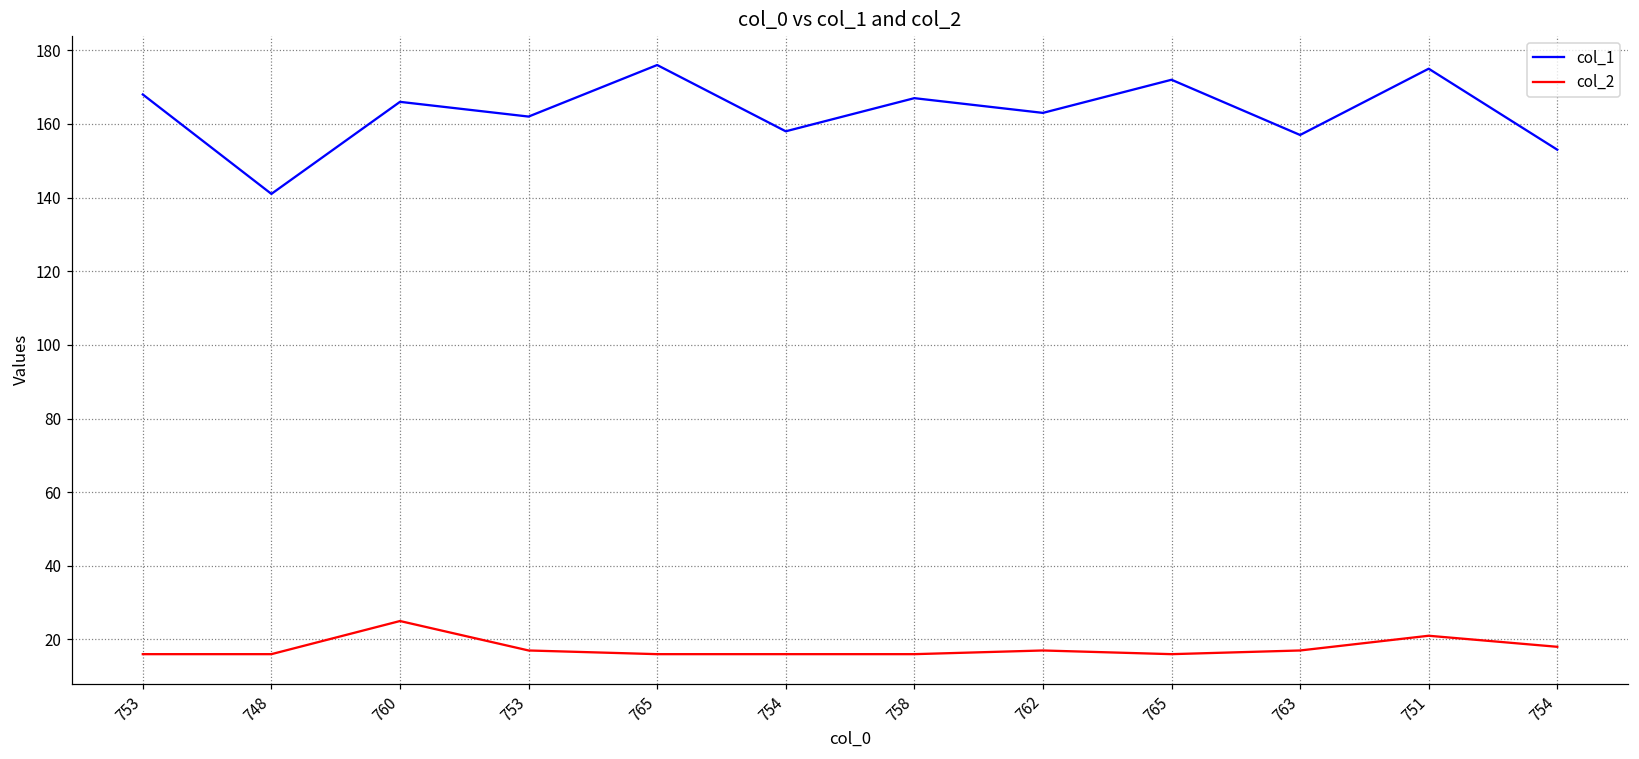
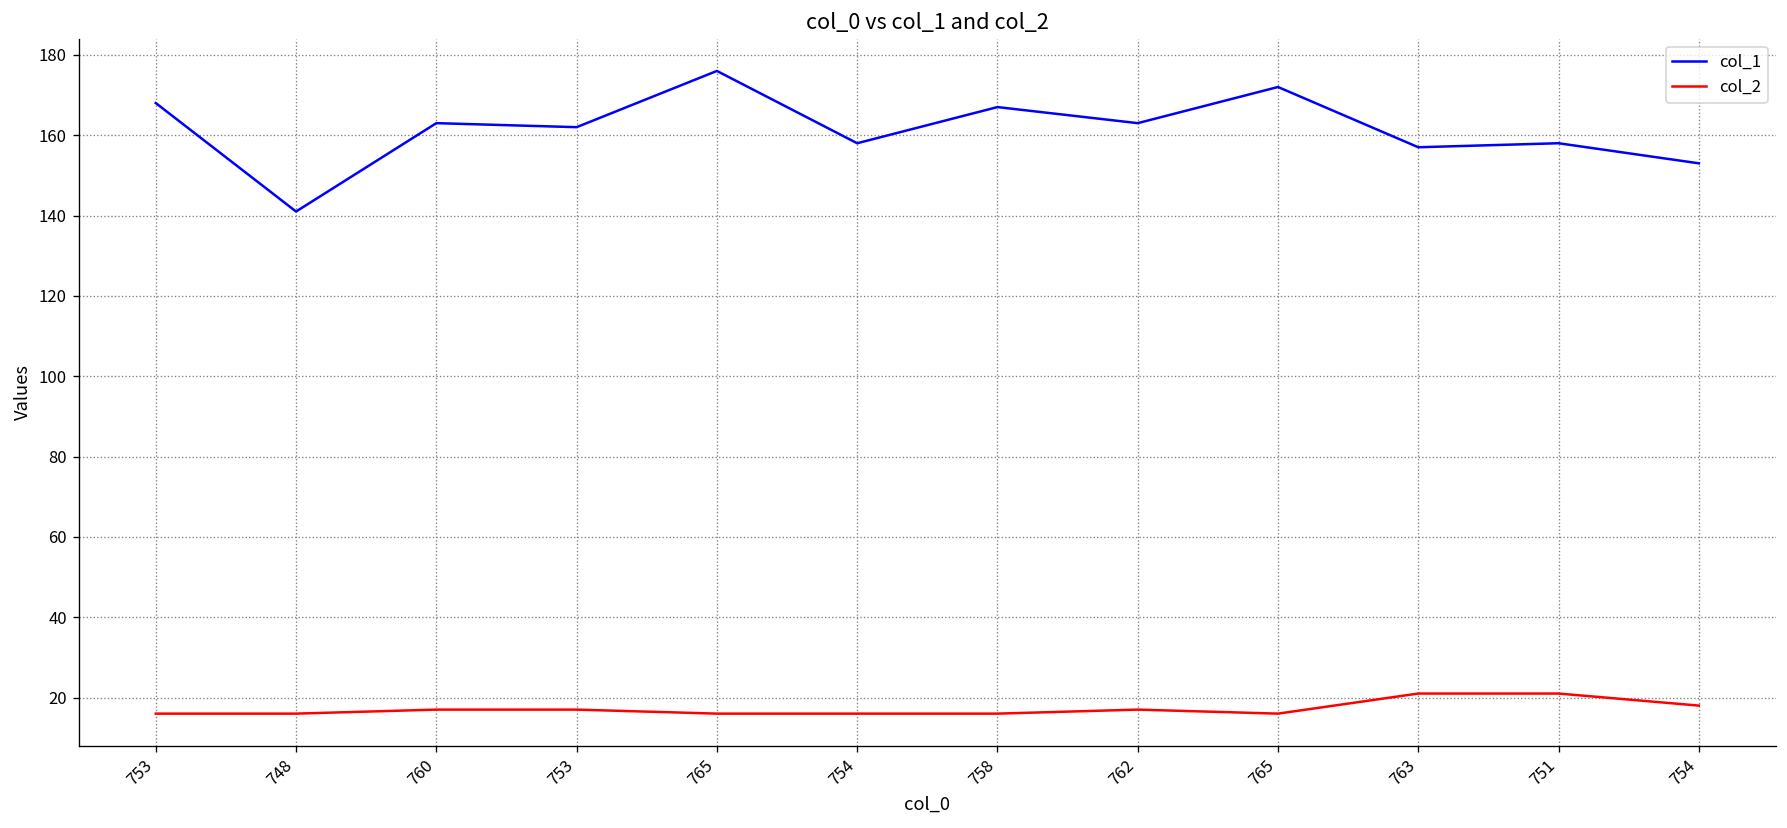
col_1, 760: 166 -> 163
col_2, 760: 25 -> 17
col_2, 763: 17 -> 21
col_1, 751: 175 -> 158
